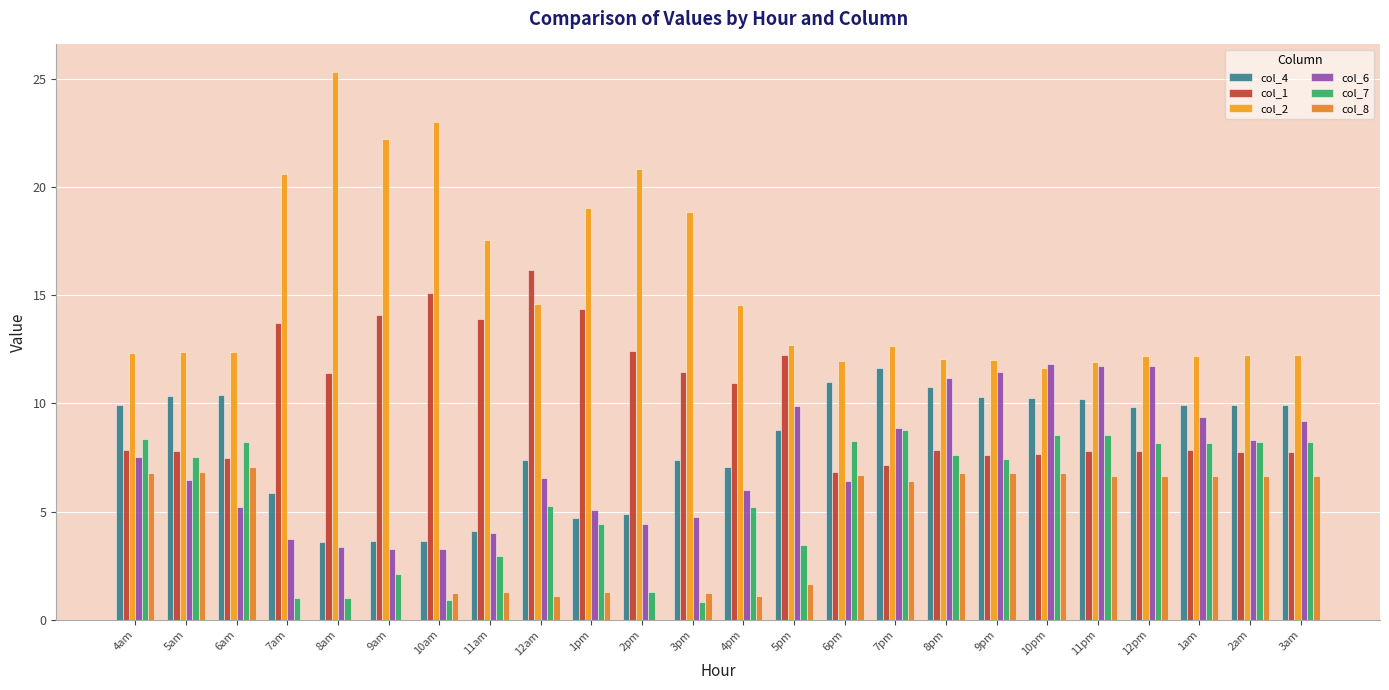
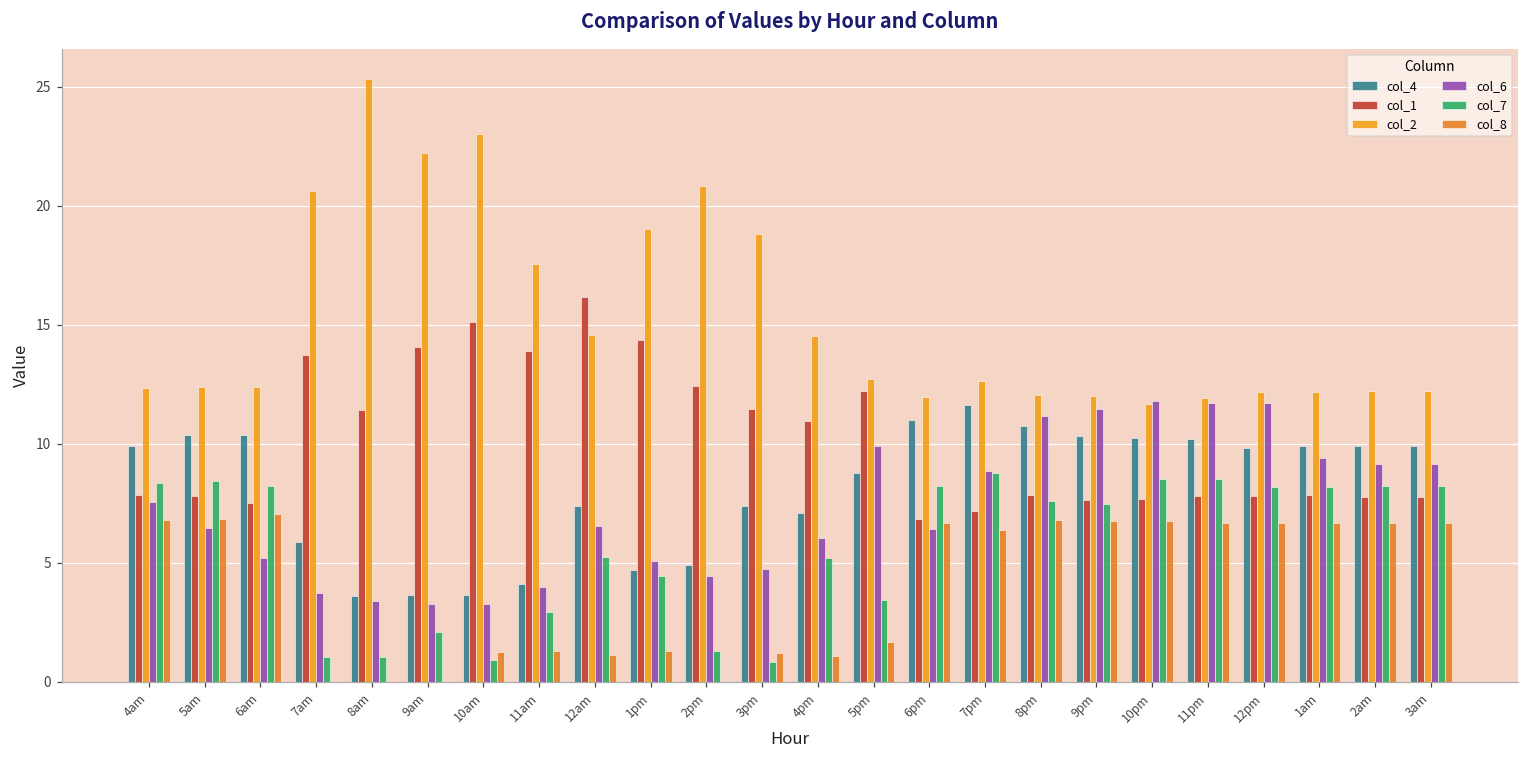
col_7, 5am: 7.5 -> 8.4
col_6, 2am: 8.3 -> 9.2
